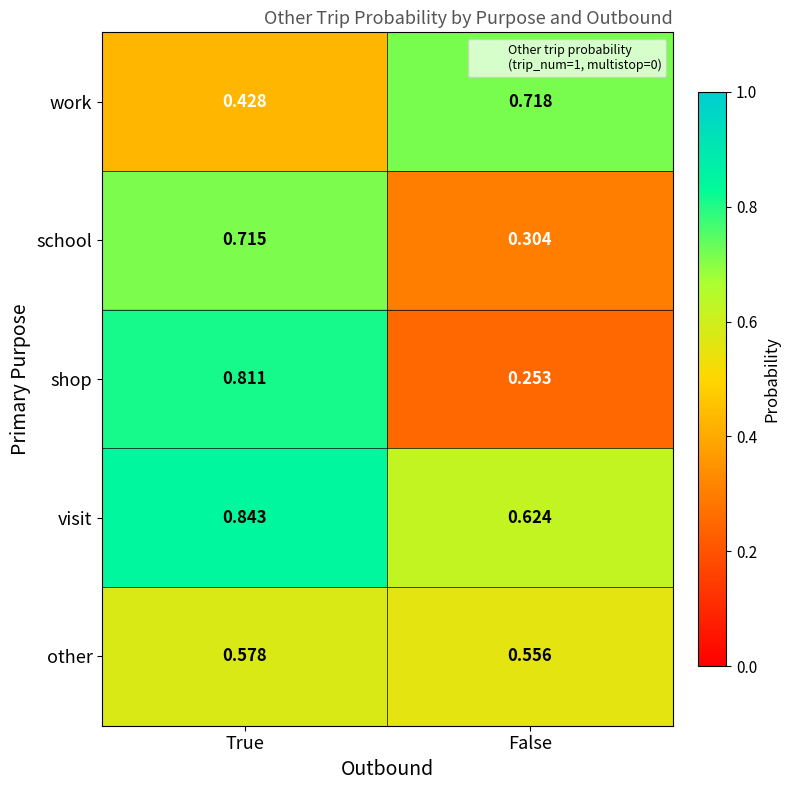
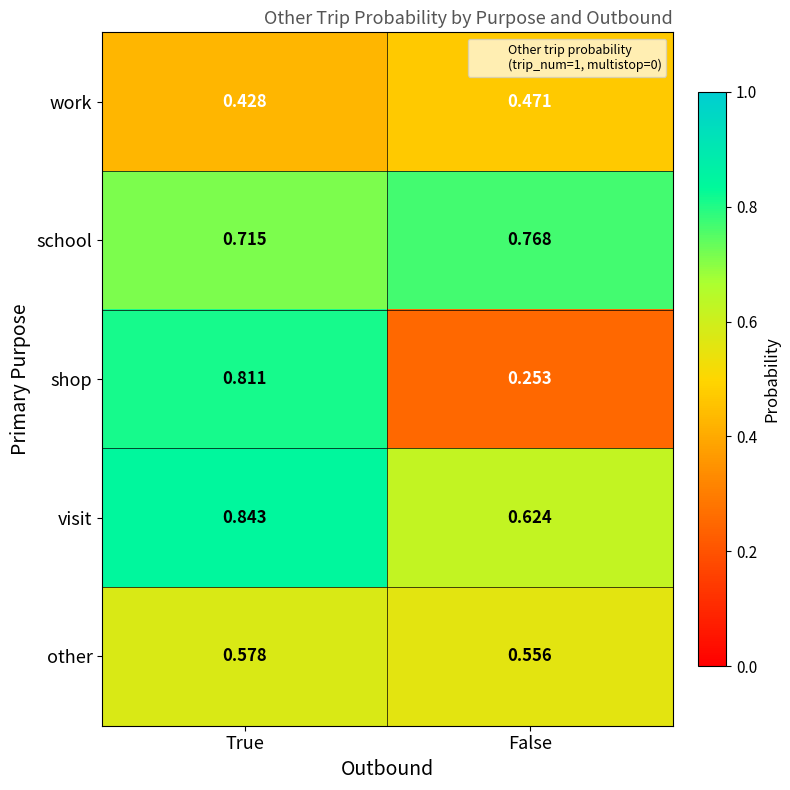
work, False: 0.718 -> 0.471
school, False: 0.304 -> 0.768
